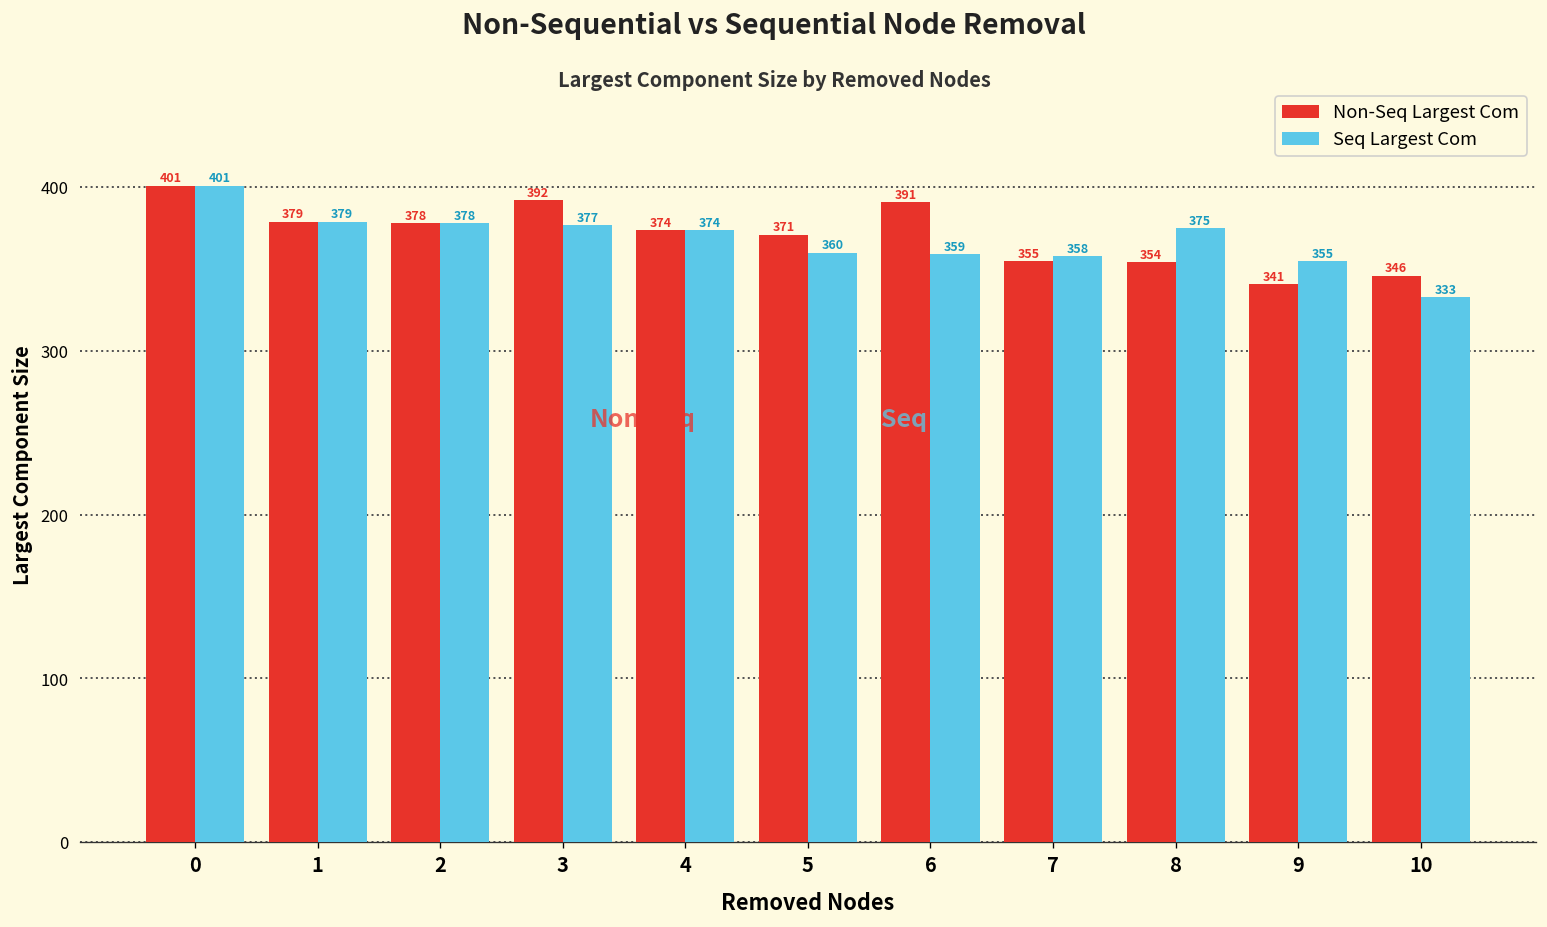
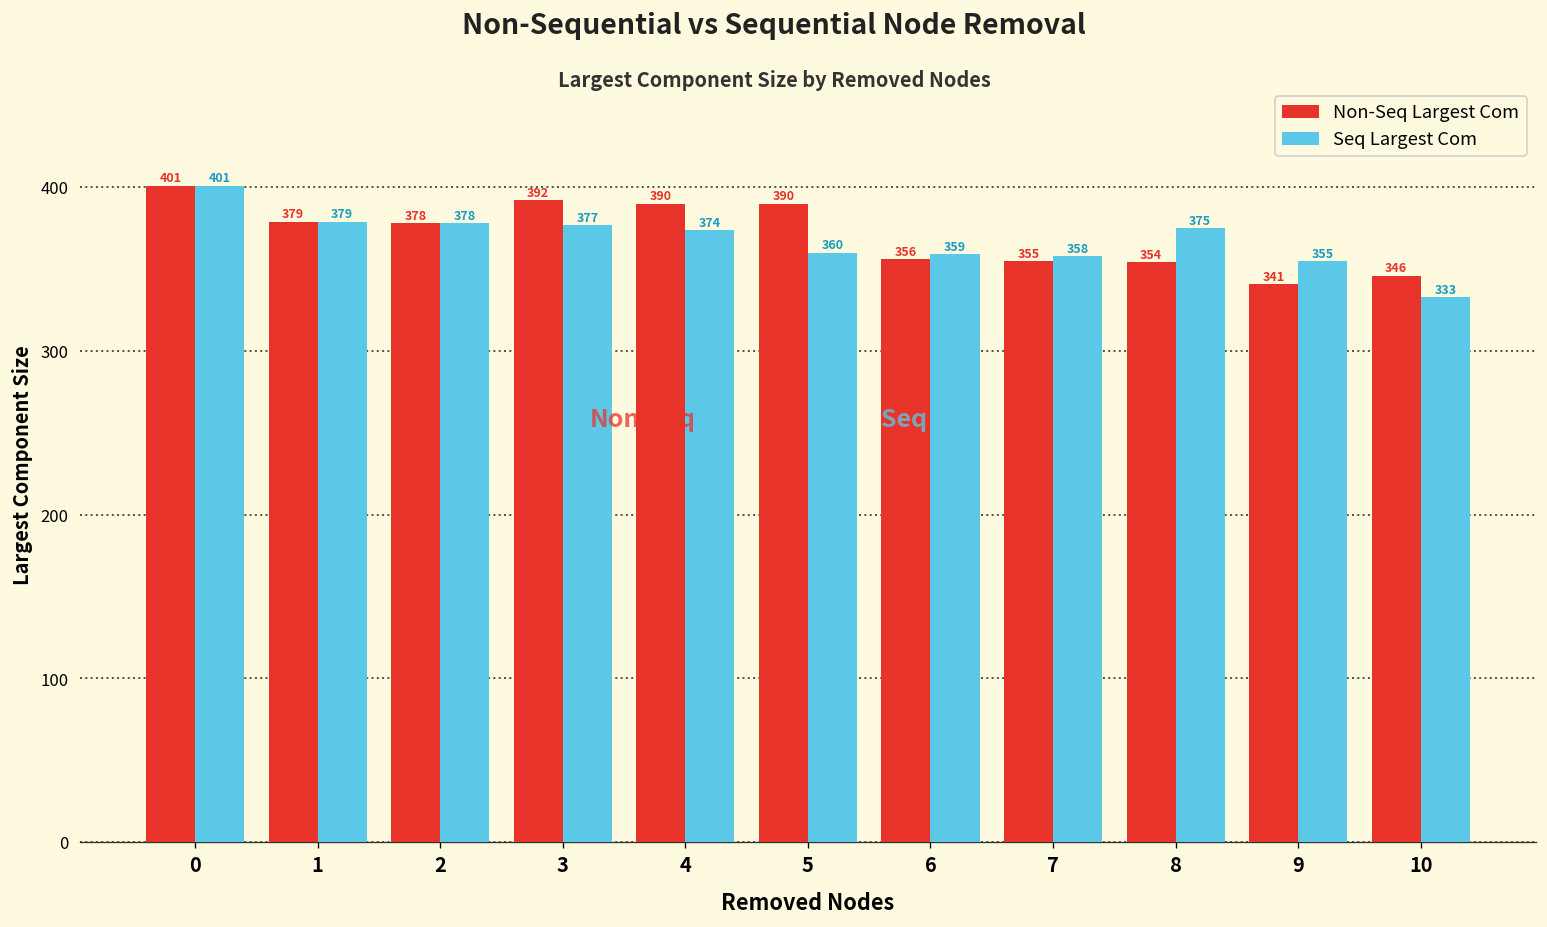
Non-Seq Largest Com, 4: 374 -> 390
Non-Seq Largest Com, 5: 371 -> 390
Non-Seq Largest Com, 6: 391 -> 356
